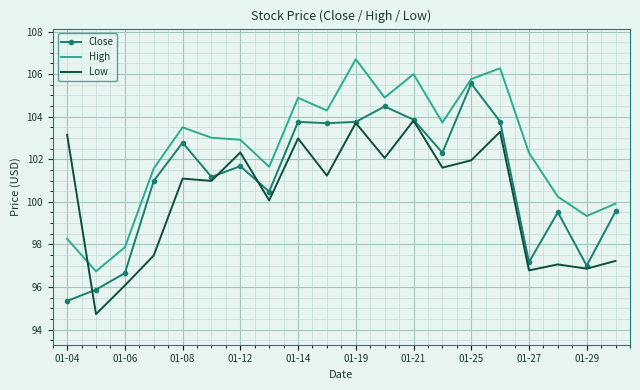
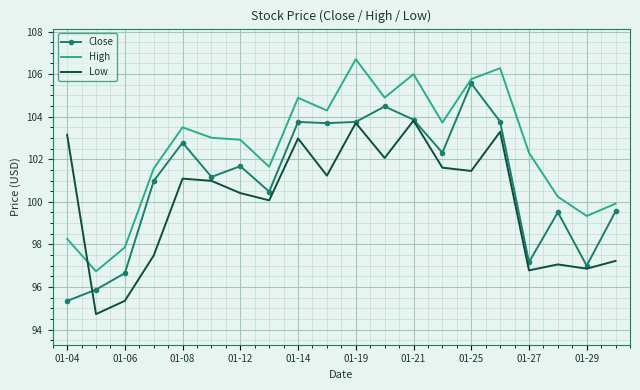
Low, 01-06: 96.1 -> 95.4
Low, 01-12: 102.3 -> 100.4
Low, 01-25: 102.0 -> 101.5
